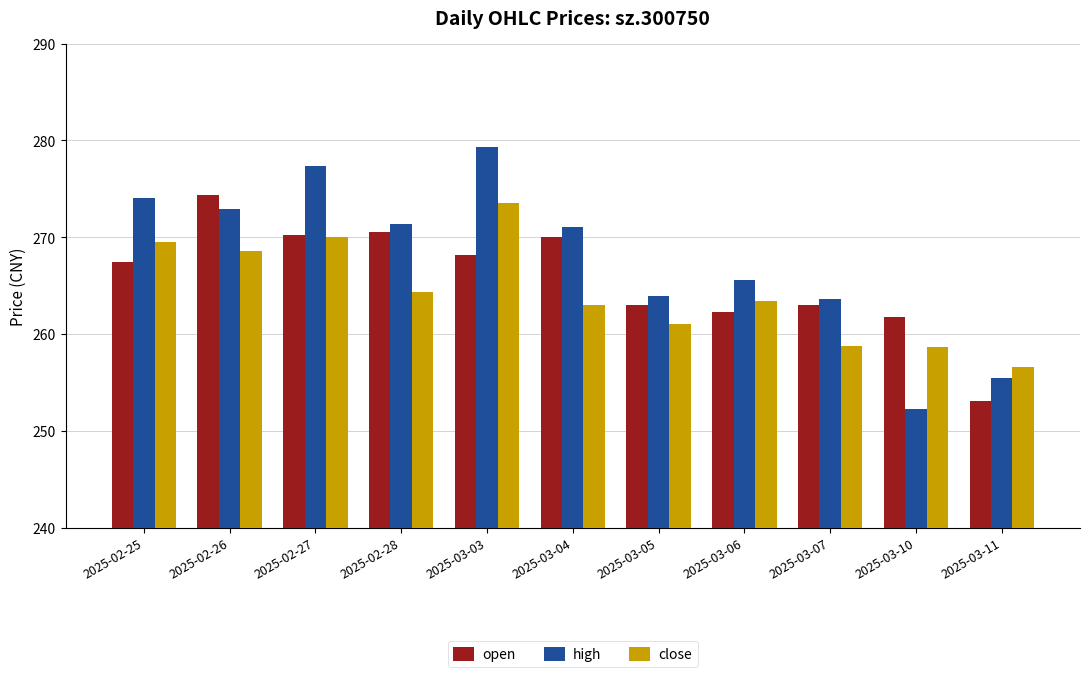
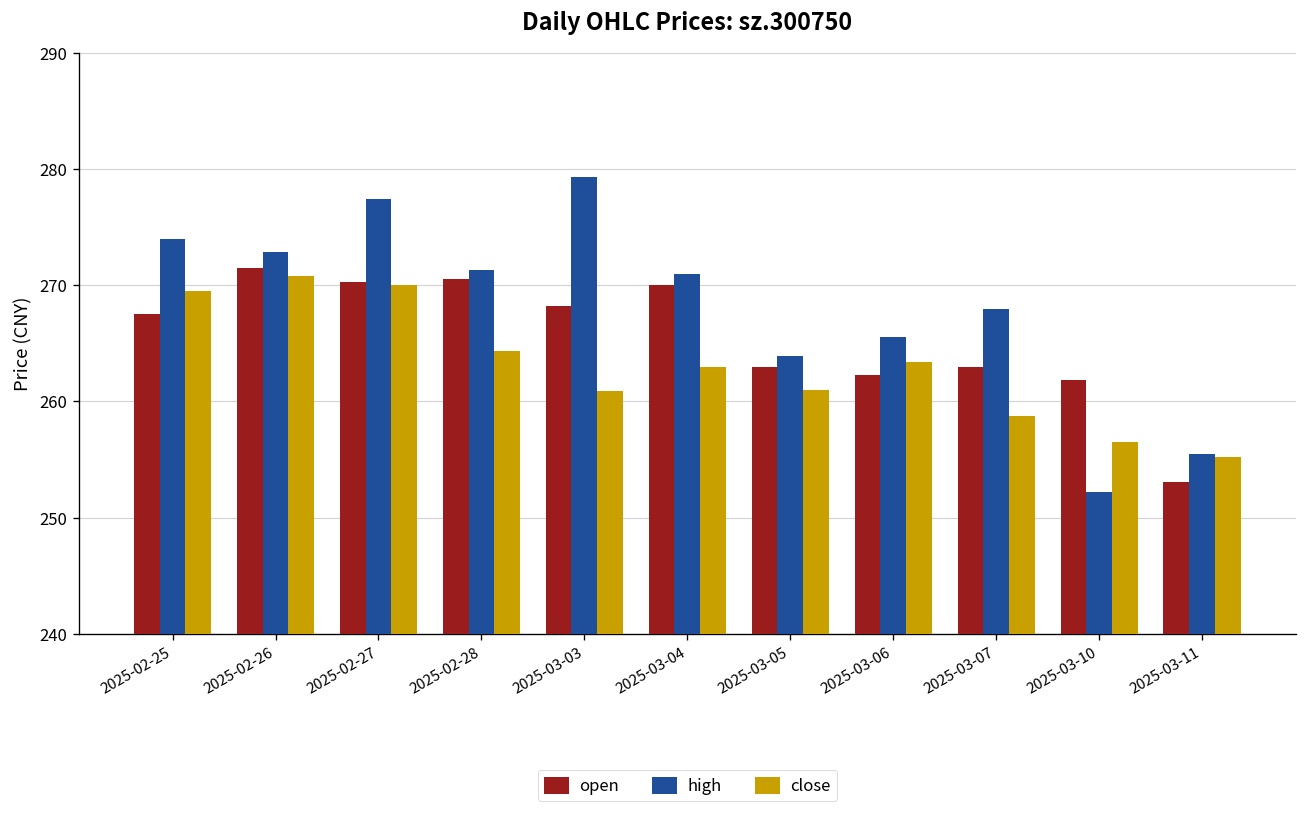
open, 2025-02-26: 274 -> 271
close, 2025-02-26: 269 -> 271
close, 2025-03-03: 274 -> 261
high, 2025-03-07: 264 -> 268
close, 2025-03-10: 259 -> 257
close, 2025-03-11: 257 -> 255
